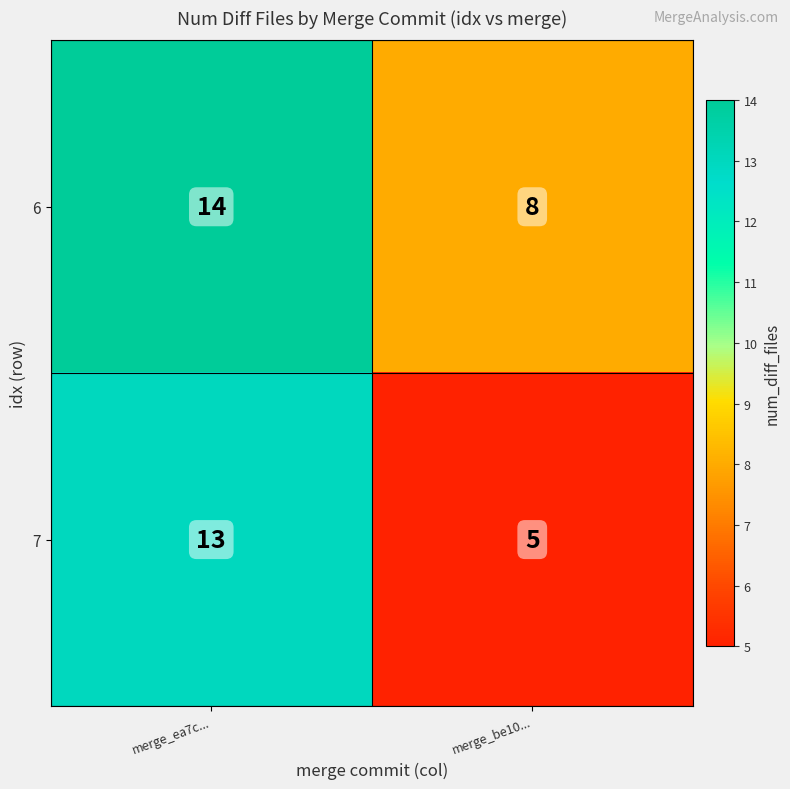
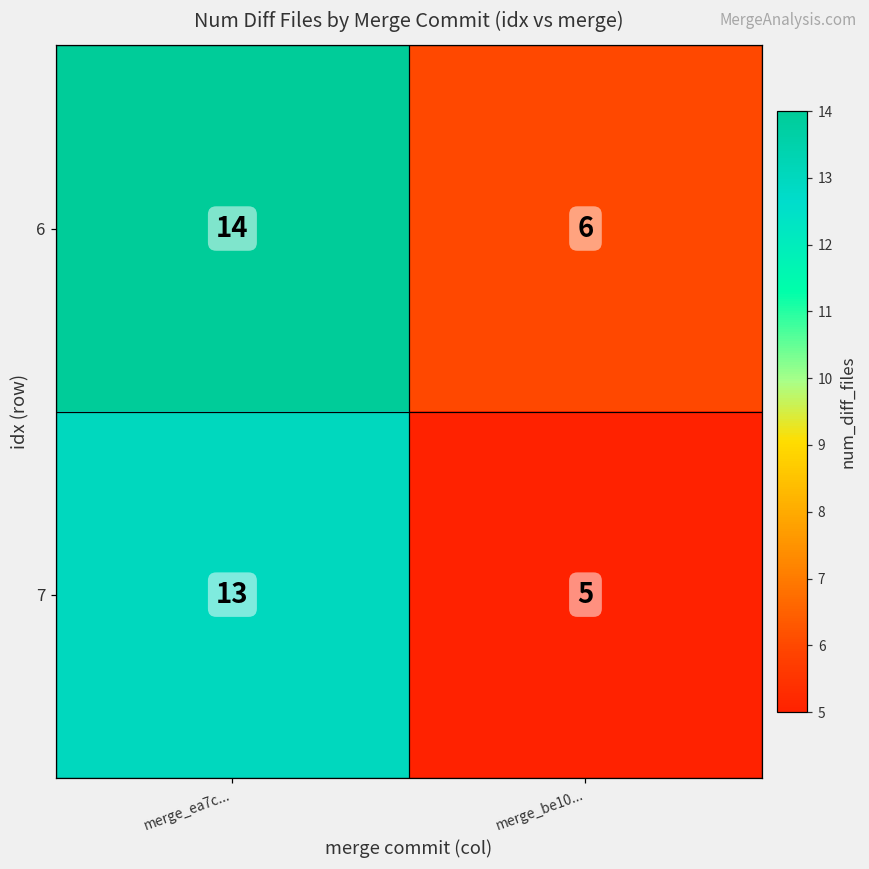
6, merge_be10...: 8 -> 6
